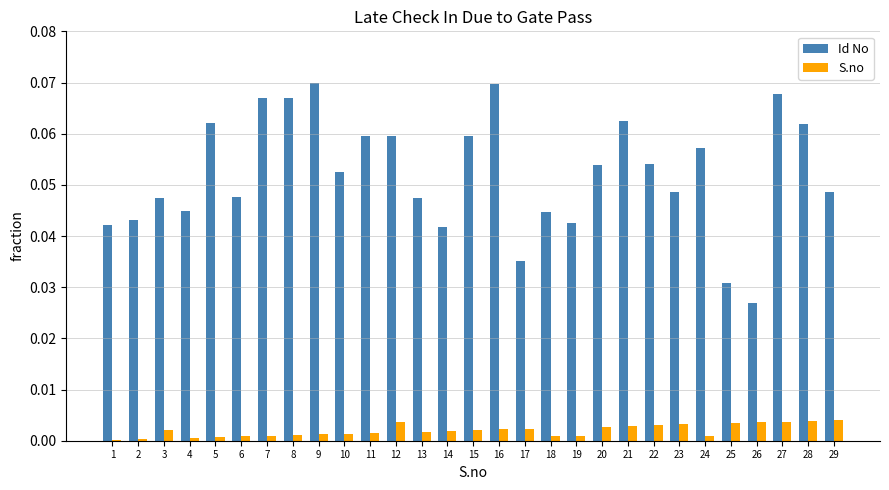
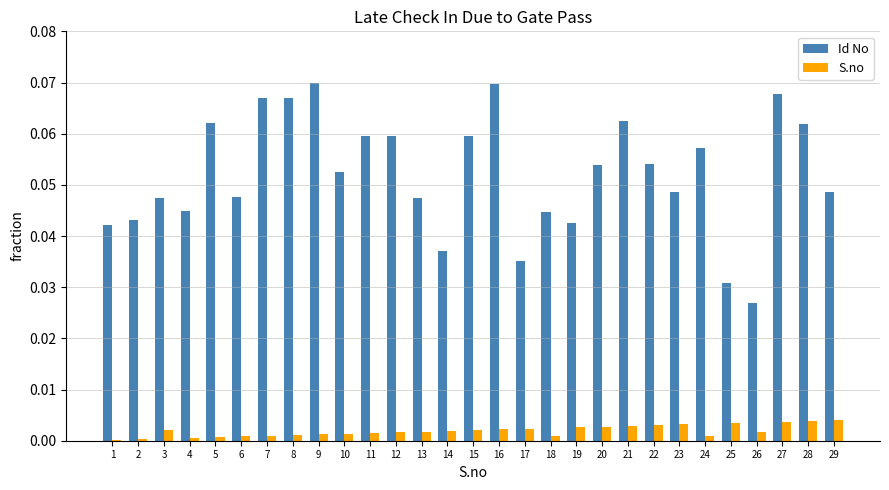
S.no, 12: 0.004 -> 0.002
Id No, 14: 0.042 -> 0.037
S.no, 19: 0.001 -> 0.003
S.no, 26: 0.004 -> 0.002
